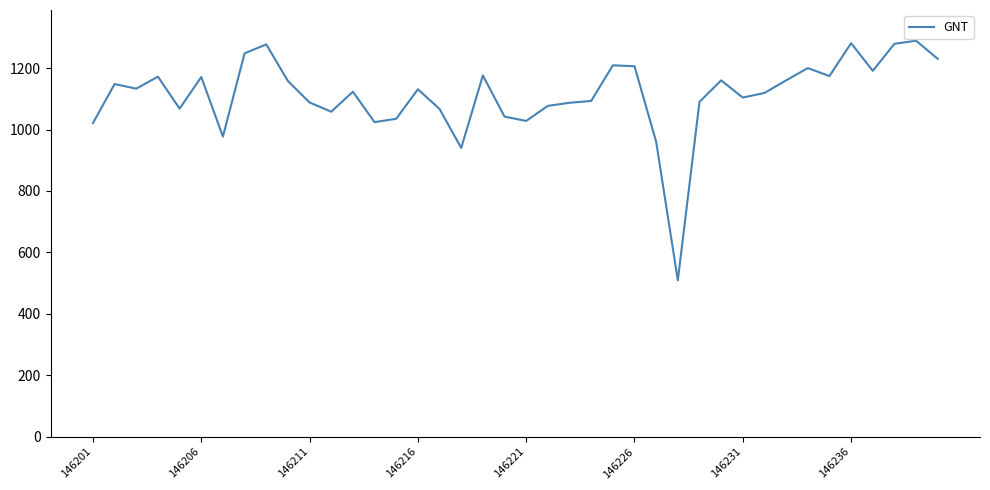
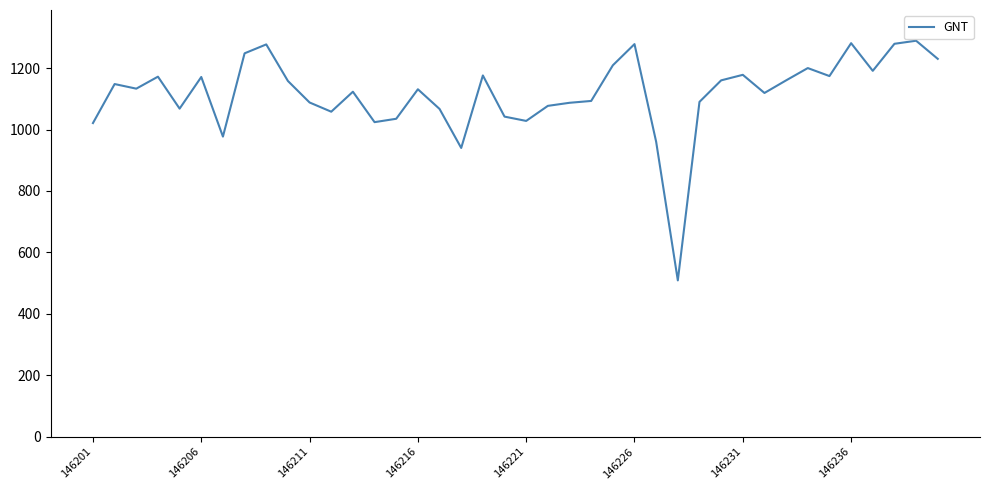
146226: 1210 -> 1280
146231: 1100 -> 1180
